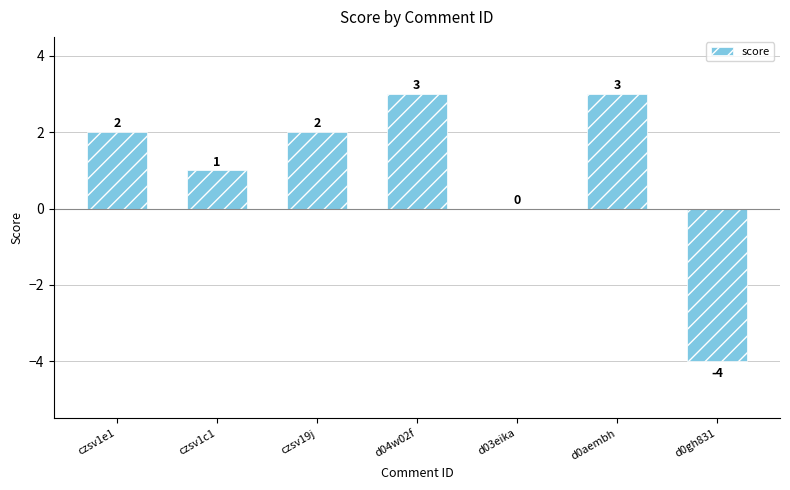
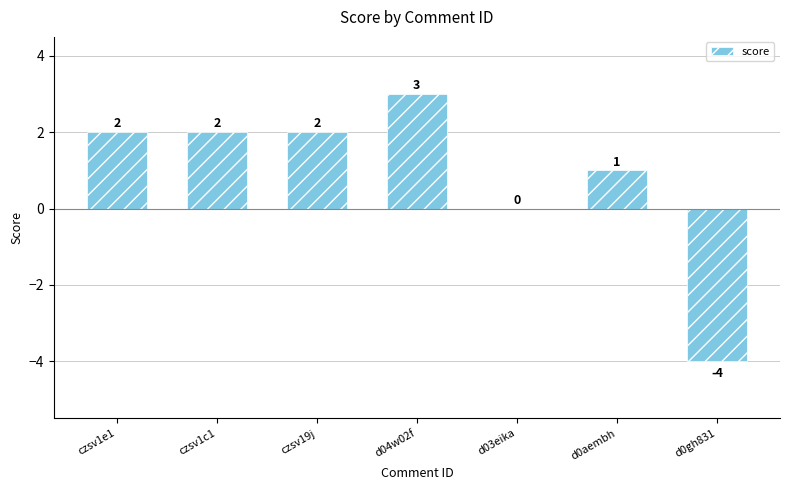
czsv1c1: 1 -> 2
d0aembh: 3 -> 1
